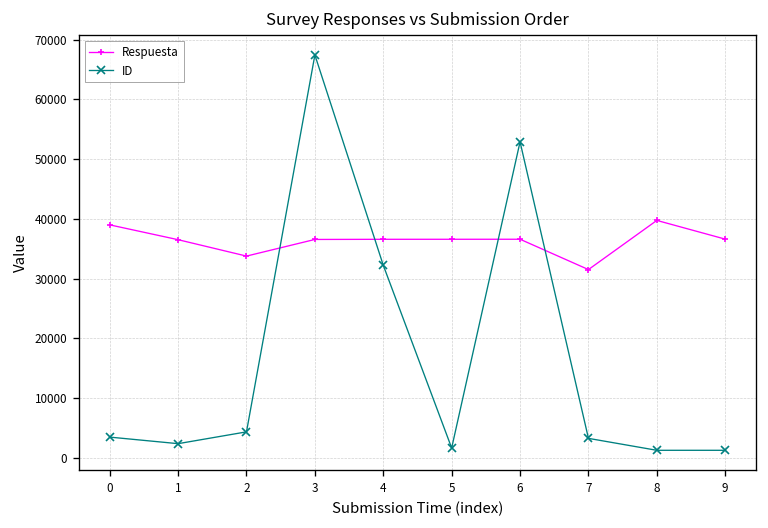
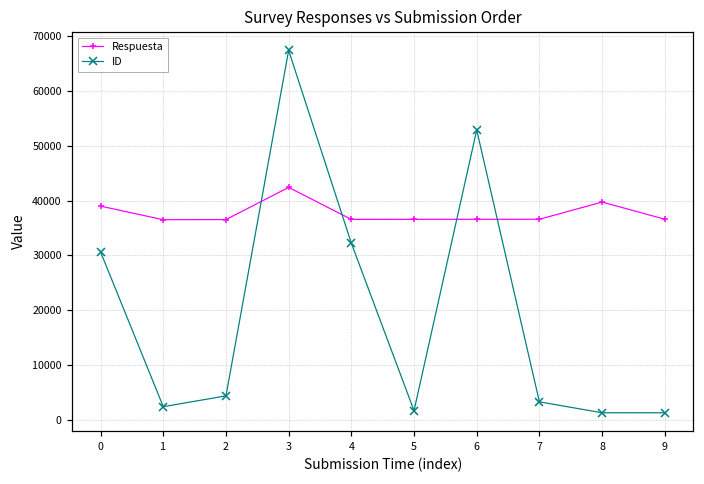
ID, 0: 3000 -> 31000
Respuesta, 2: 34000 -> 37000
Respuesta, 3: 37000 -> 42000
Respuesta, 7: 32000 -> 37000
